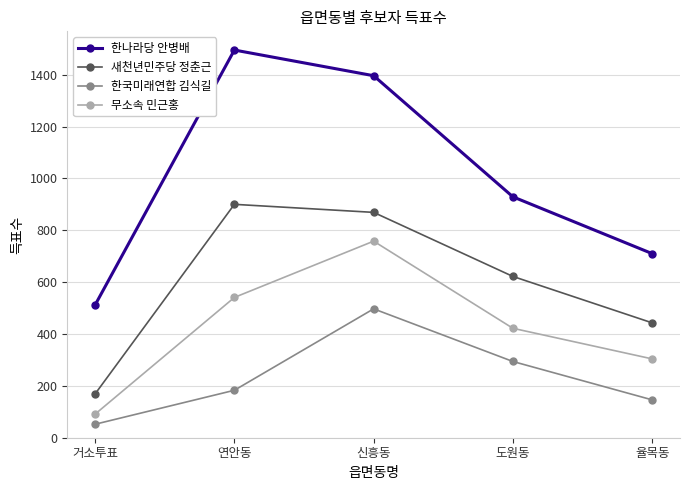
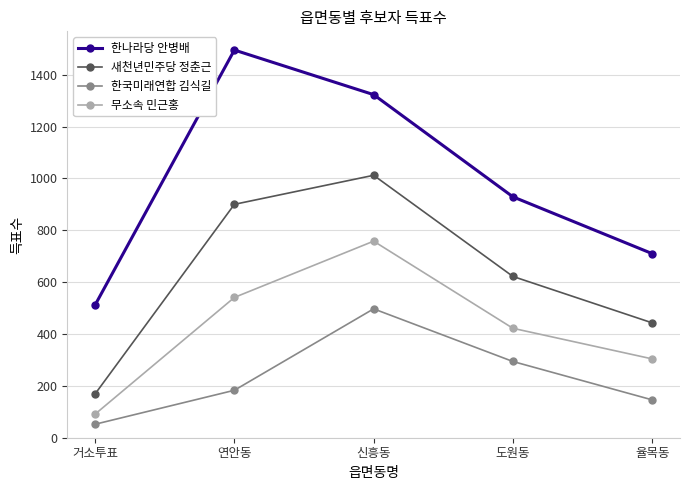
한나라당 안병배, 신흥동: 1400 -> 1320
새천년민주당 정춘근, 신흥동: 870 -> 1010
